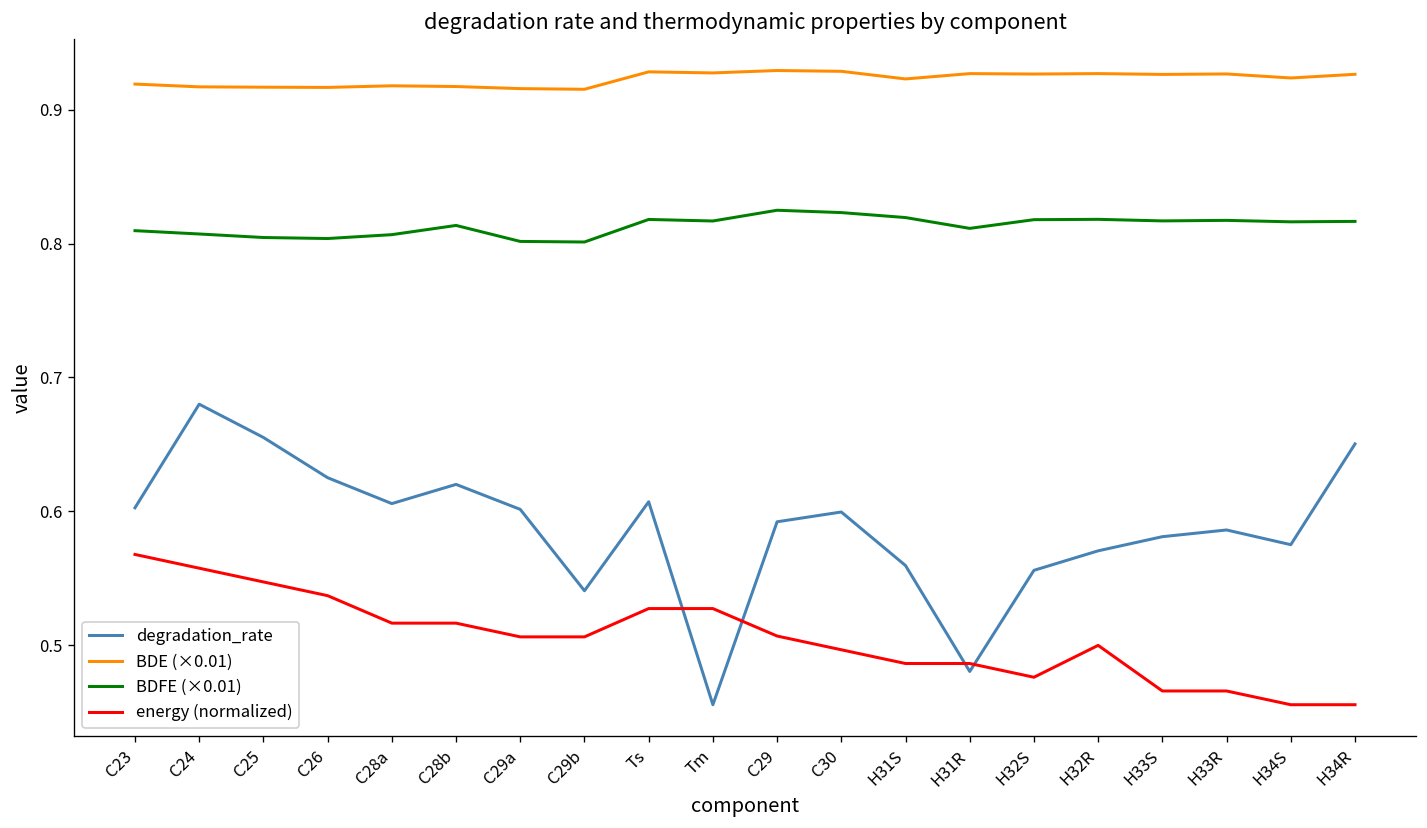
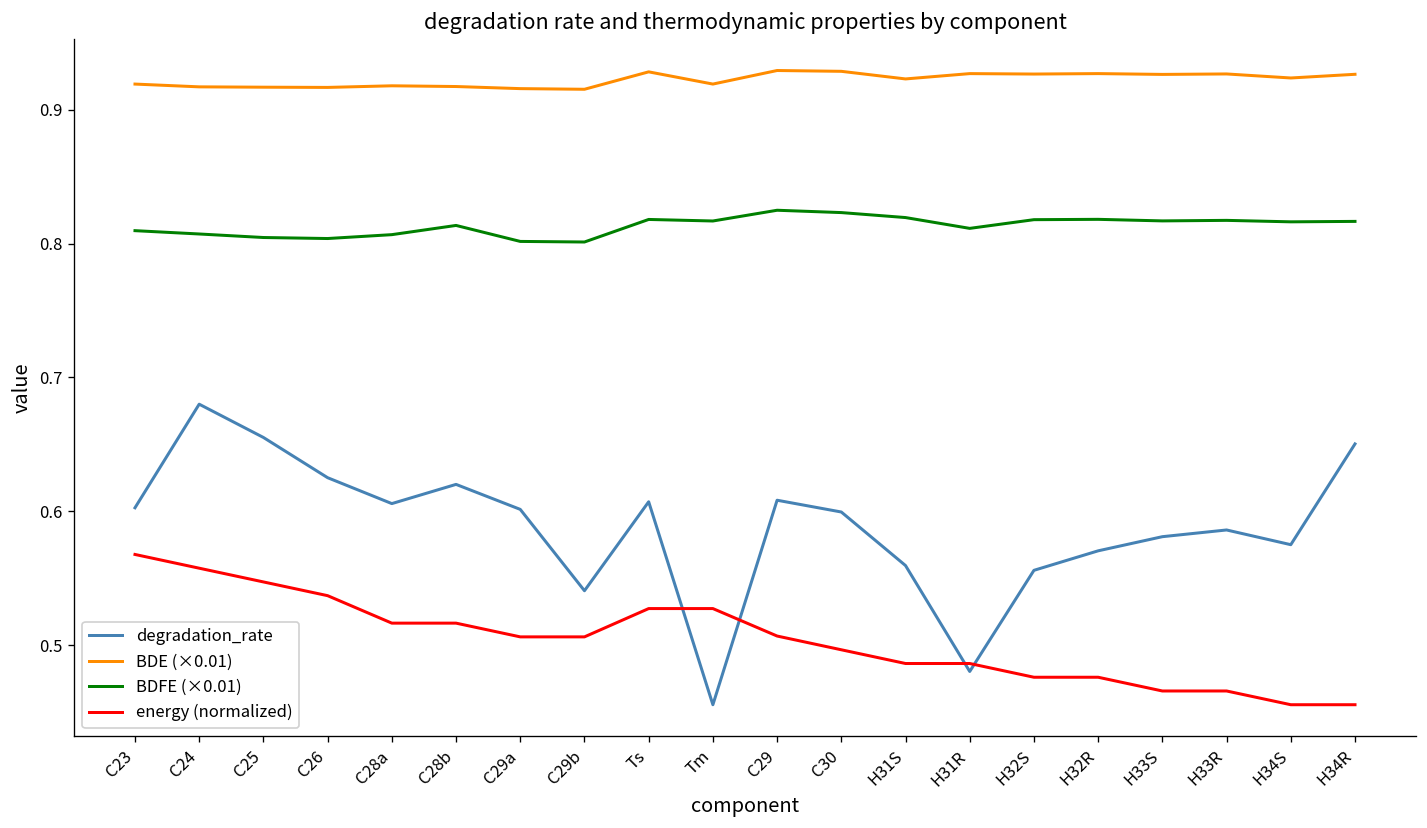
BDE (×0.01), Tm: 0.927 -> 0.919
degradation_rate, C29: 0.592 -> 0.608
energy (normalized), H32R: 0.500 -> 0.476
